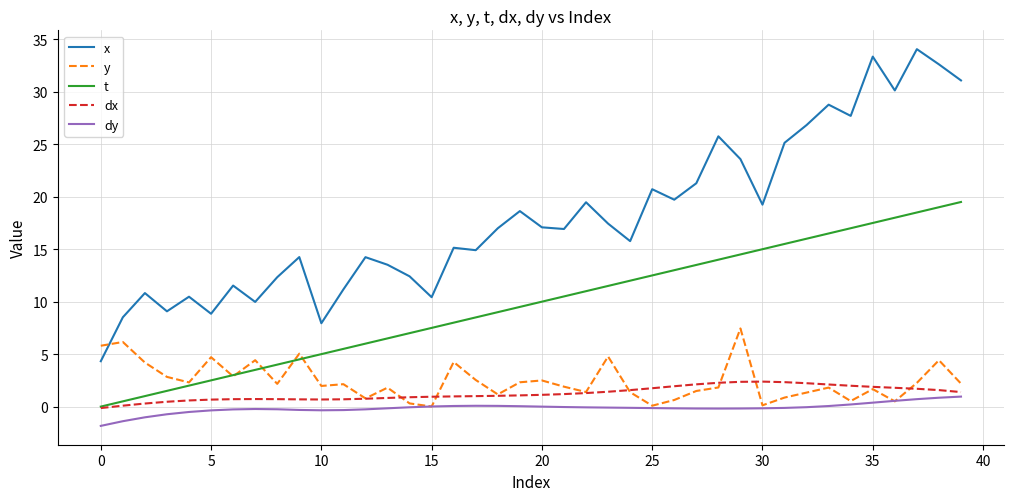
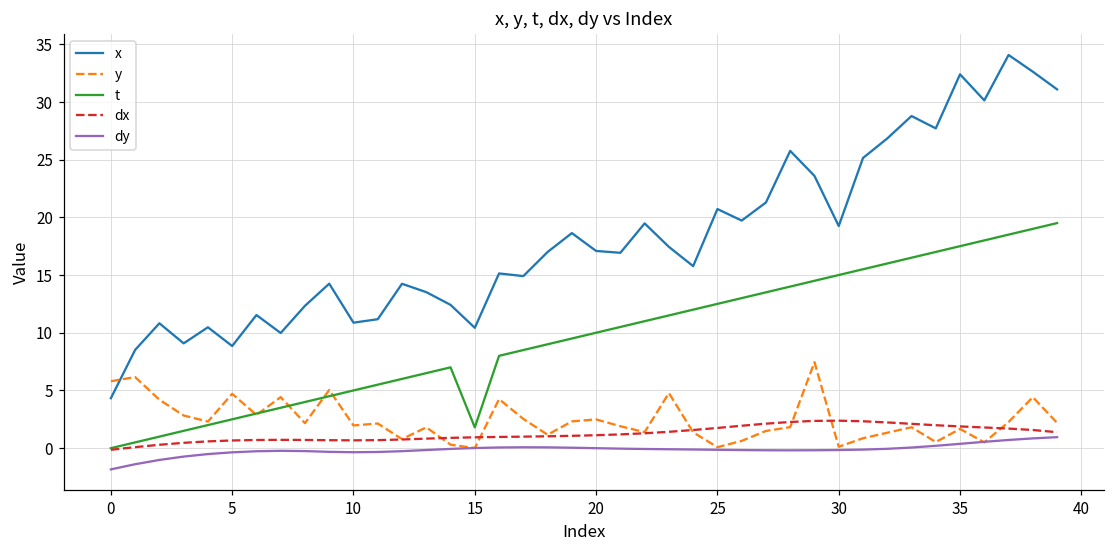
x, 10: 7.9 -> 10.9
t, 15: 7.5 -> 1.8
x, 35: 33.4 -> 32.4
